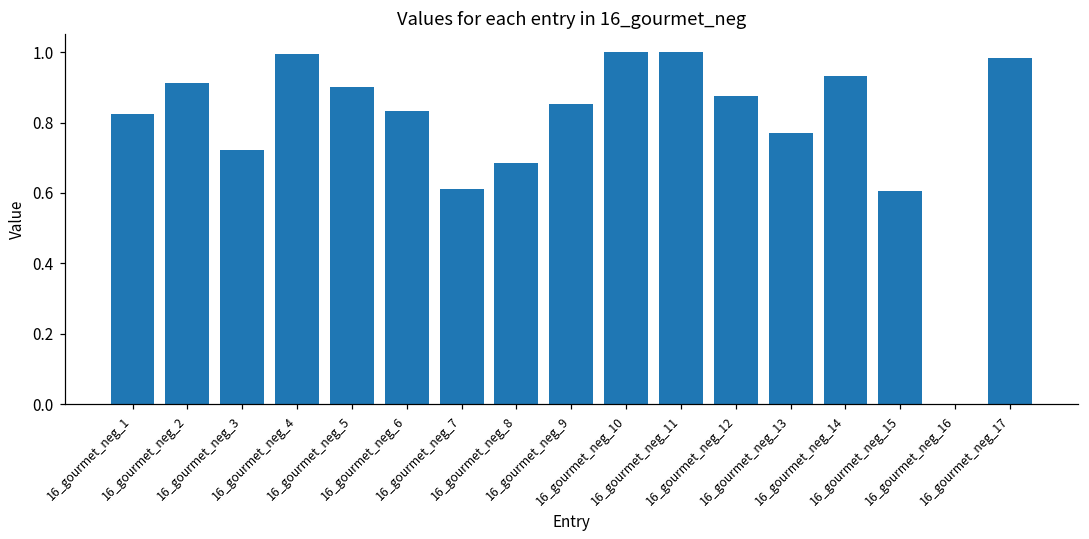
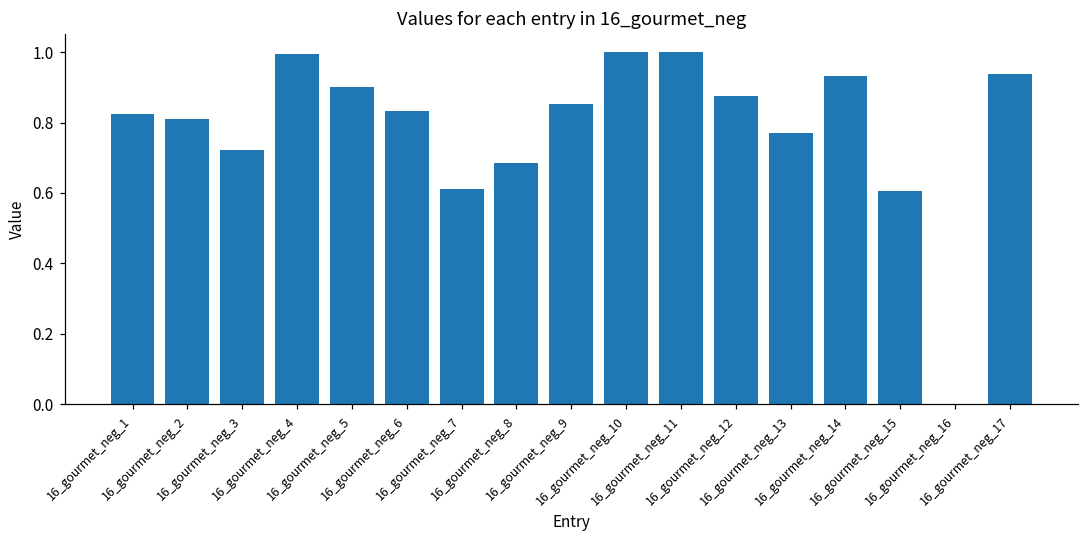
16_gourmet_neg_2: 0.91 -> 0.81
16_gourmet_neg_17: 0.98 -> 0.94
